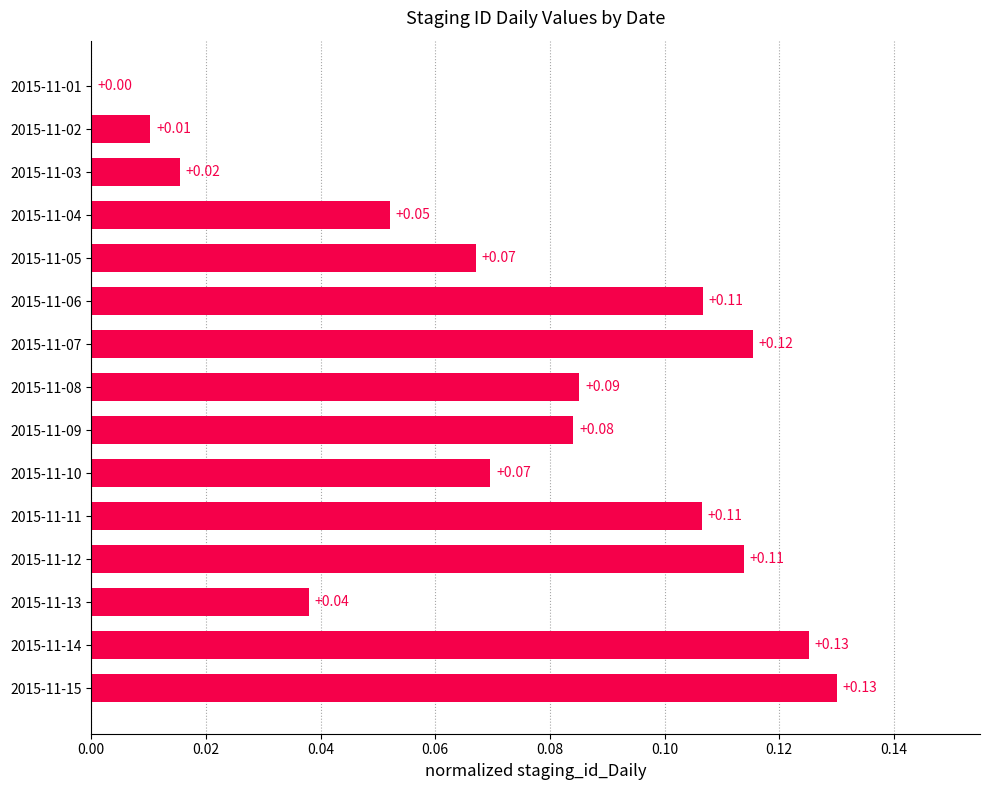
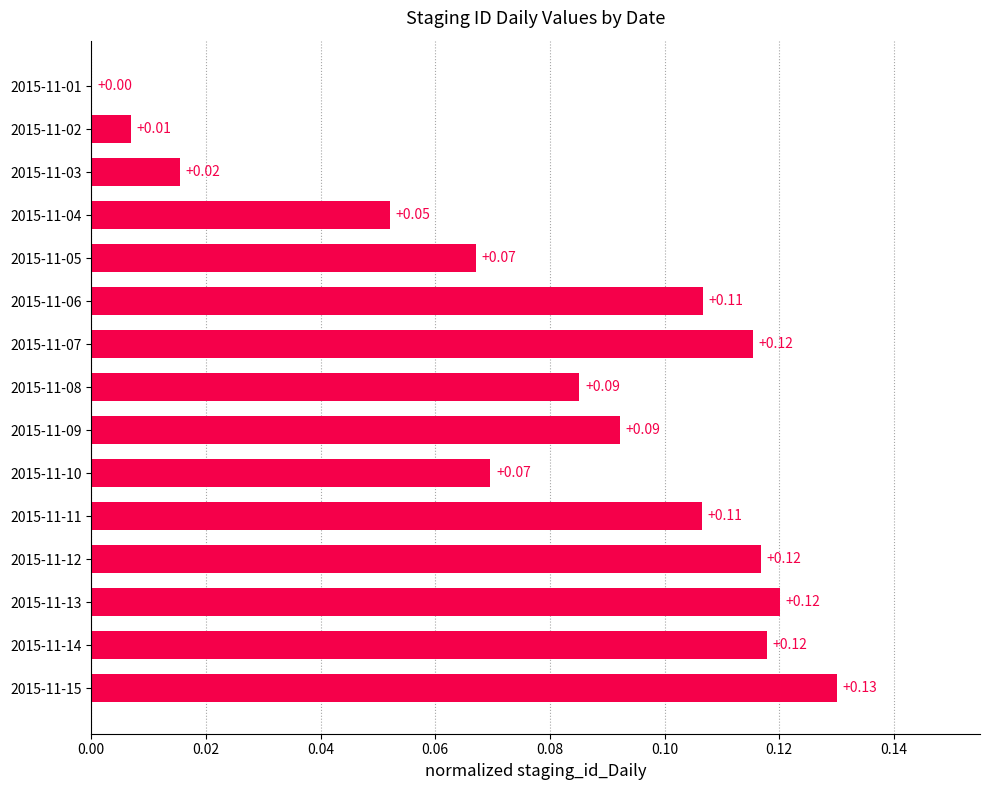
2015-11-02: 0.010 -> 0.007
2015-11-09: +0.08 -> +0.09
2015-11-12: +0.11 -> +0.12
2015-11-13: +0.04 -> +0.12
2015-11-14: +0.13 -> +0.12
